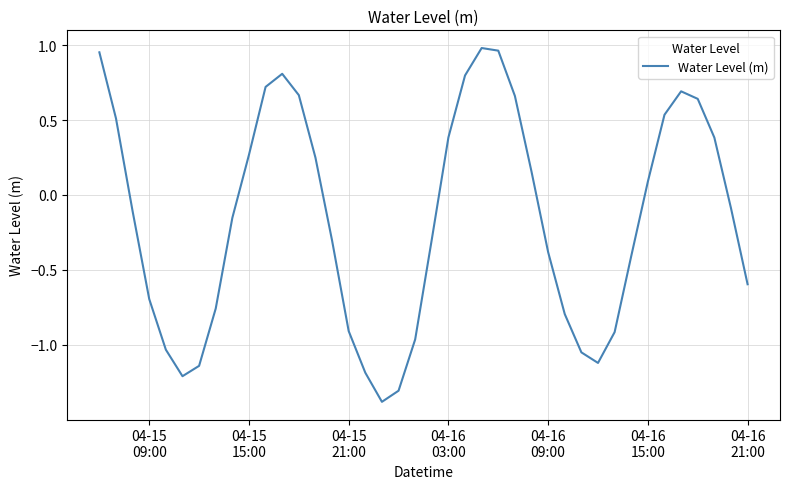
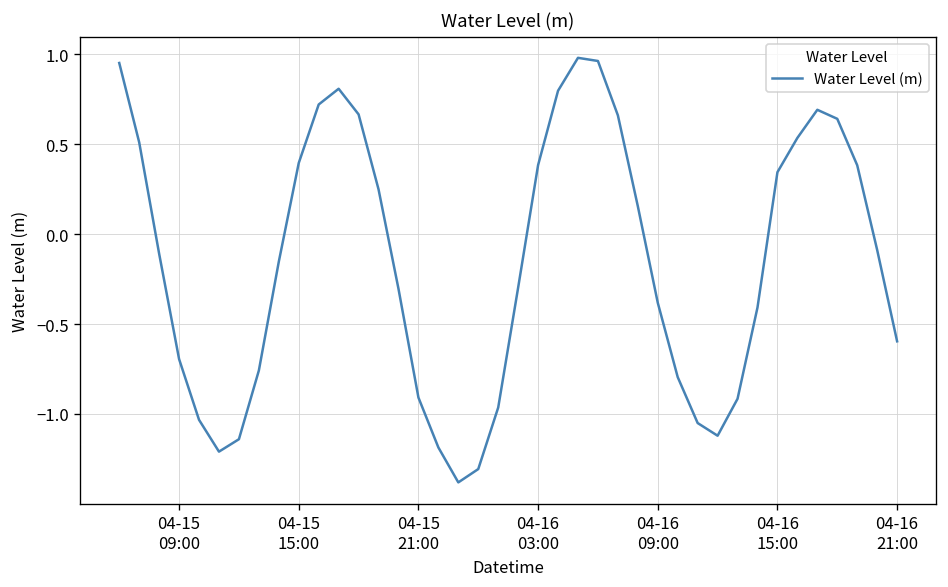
04-15 15:00: 0.27 -> 0.40
04-16 15:00: 0.09 -> 0.34
